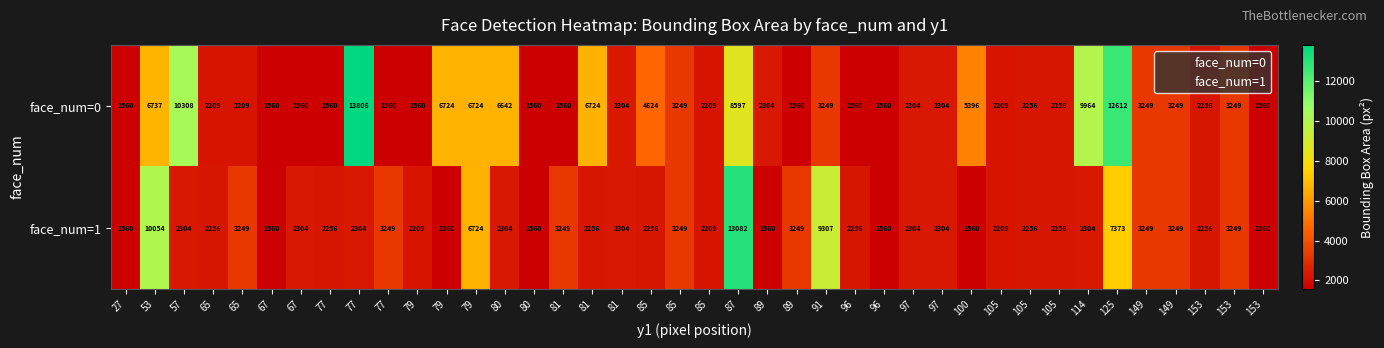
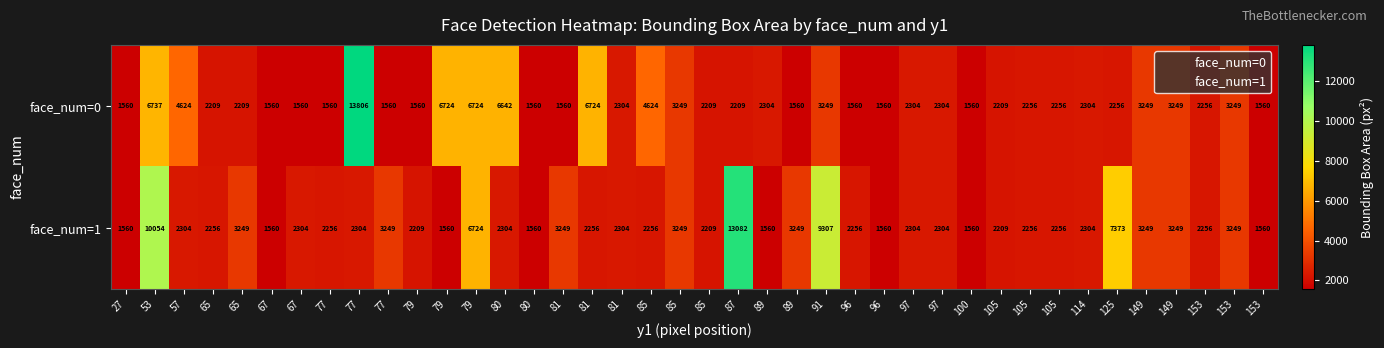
face_num=0, 57: 10308 -> 4624
face_num=0, 87: 8597 -> 2209
face_num=0, 100: 5396 -> 1560
face_num=0, 114: 9964 -> 2304
face_num=0, 125: 12612 -> 2256
